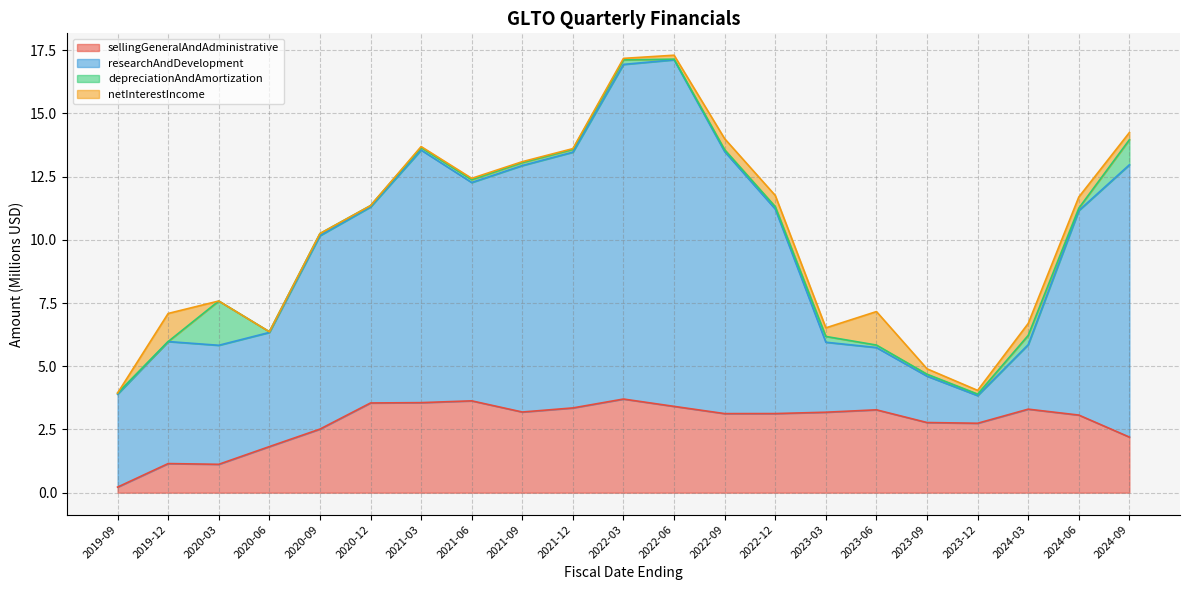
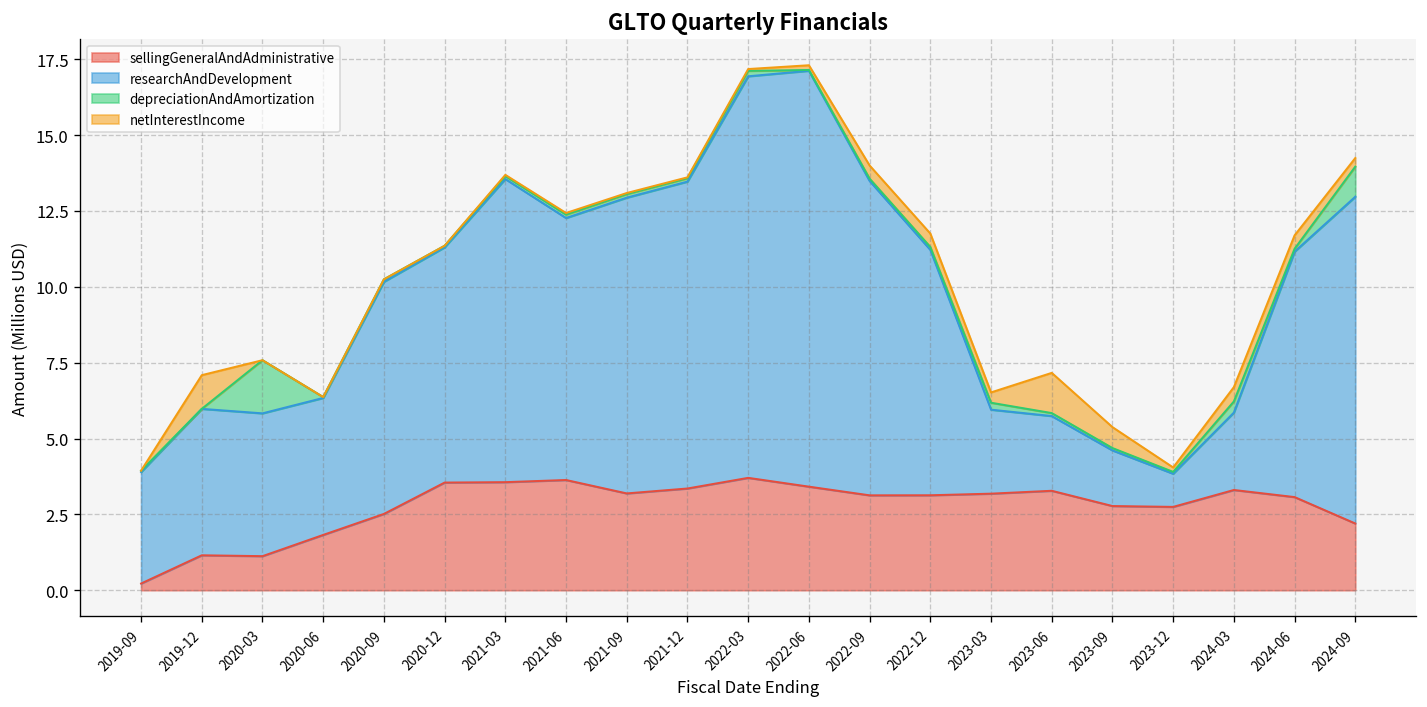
netInterestIncome, 2023-09: 0.2 -> 0.7
